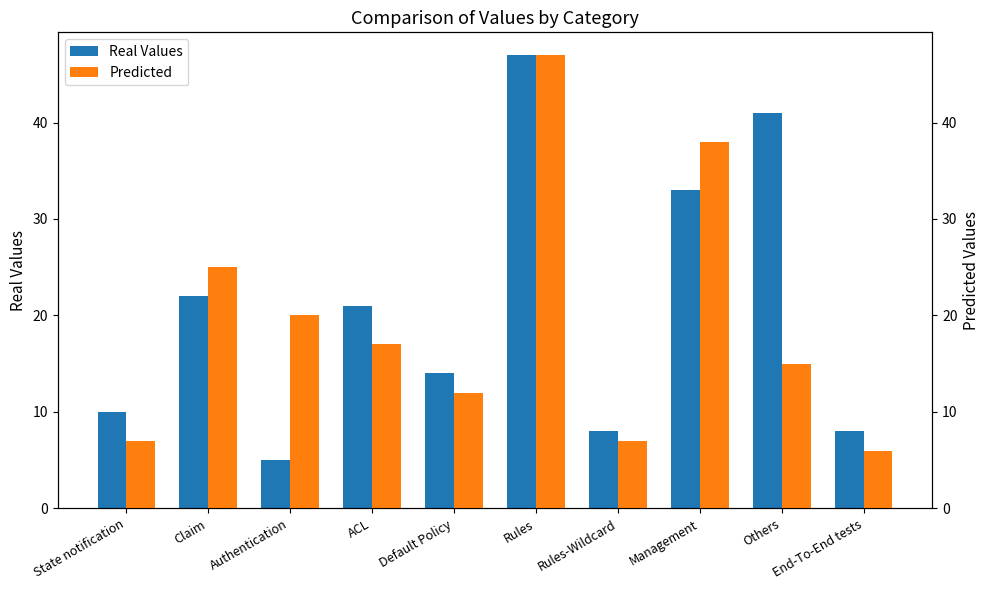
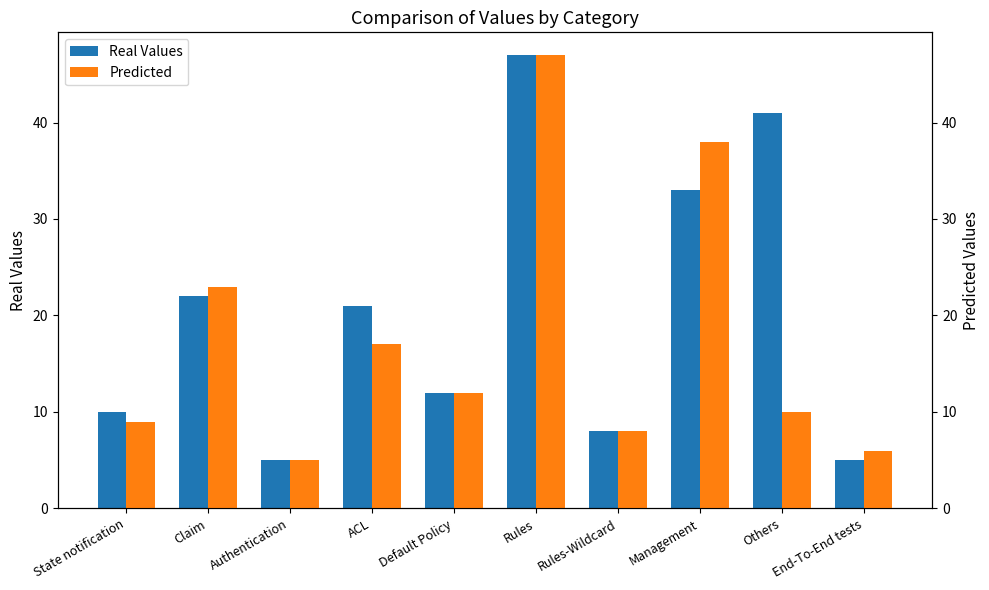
Real Values, Default Policy: 14 -> 12
Real Values, End-To-End tests: 8 -> 5
Predicted, State notification: 7 -> 9
Predicted, Claim: 25 -> 23
Predicted, Authentication: 20 -> 5
Predicted, Rules-Wildcard: 7 -> 8
Predicted, Others: 15 -> 10
